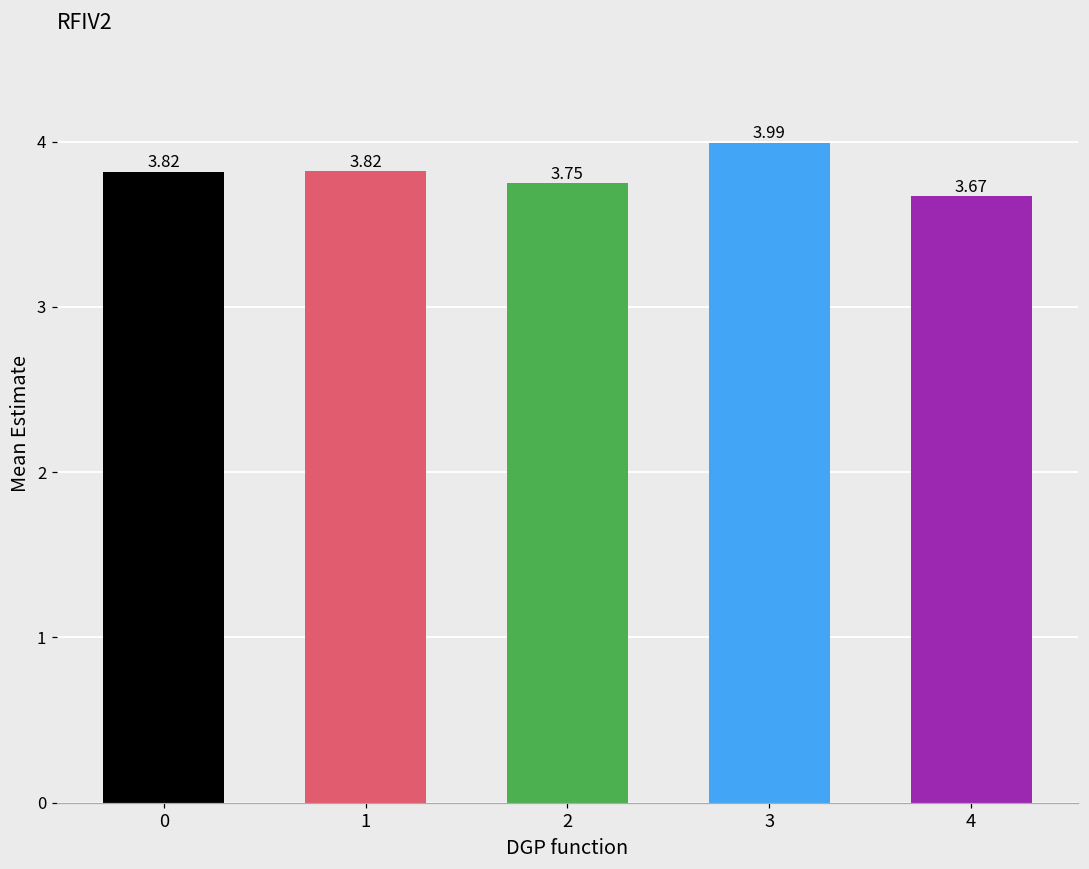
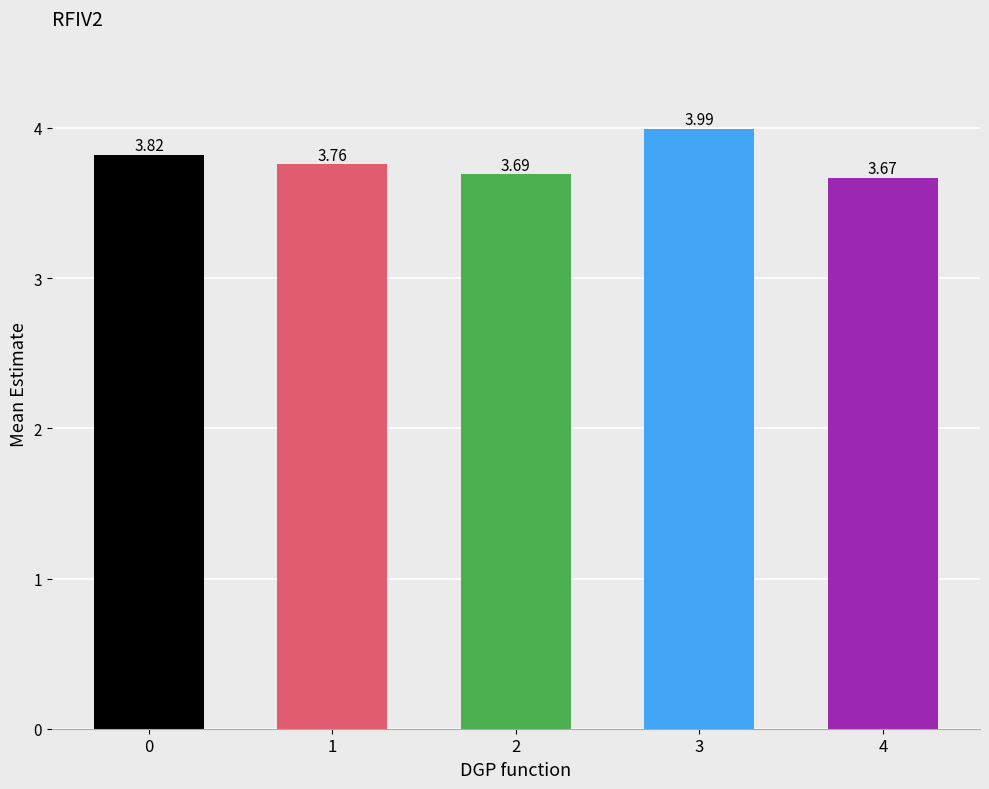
1: 3.82 -> 3.76
2: 3.75 -> 3.69
